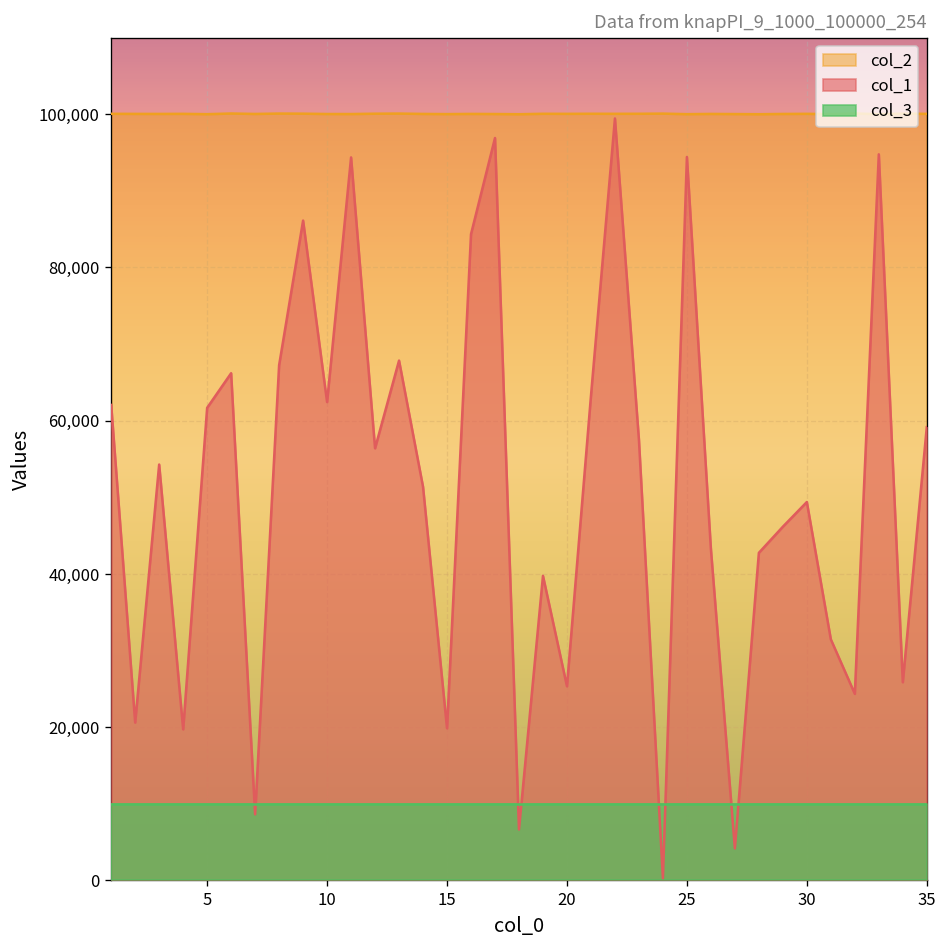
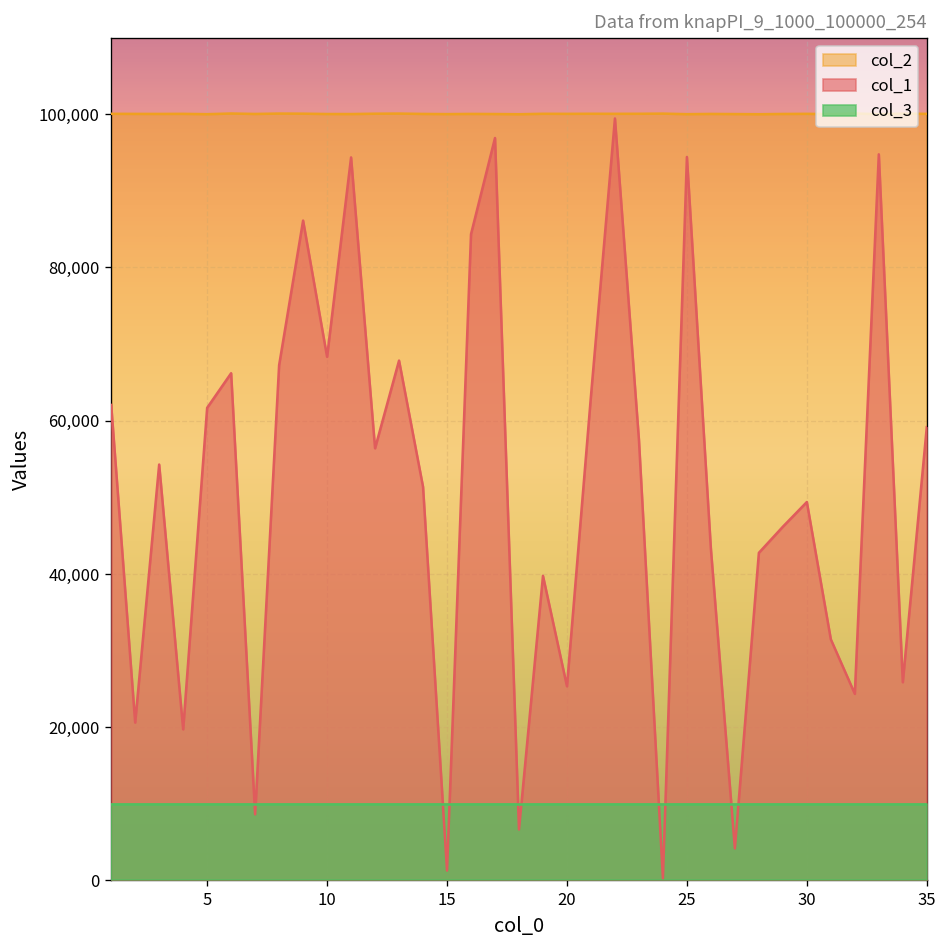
col_1, 10: 62,000 -> 68,000
col_1, 15: 20,000 -> 1,000
